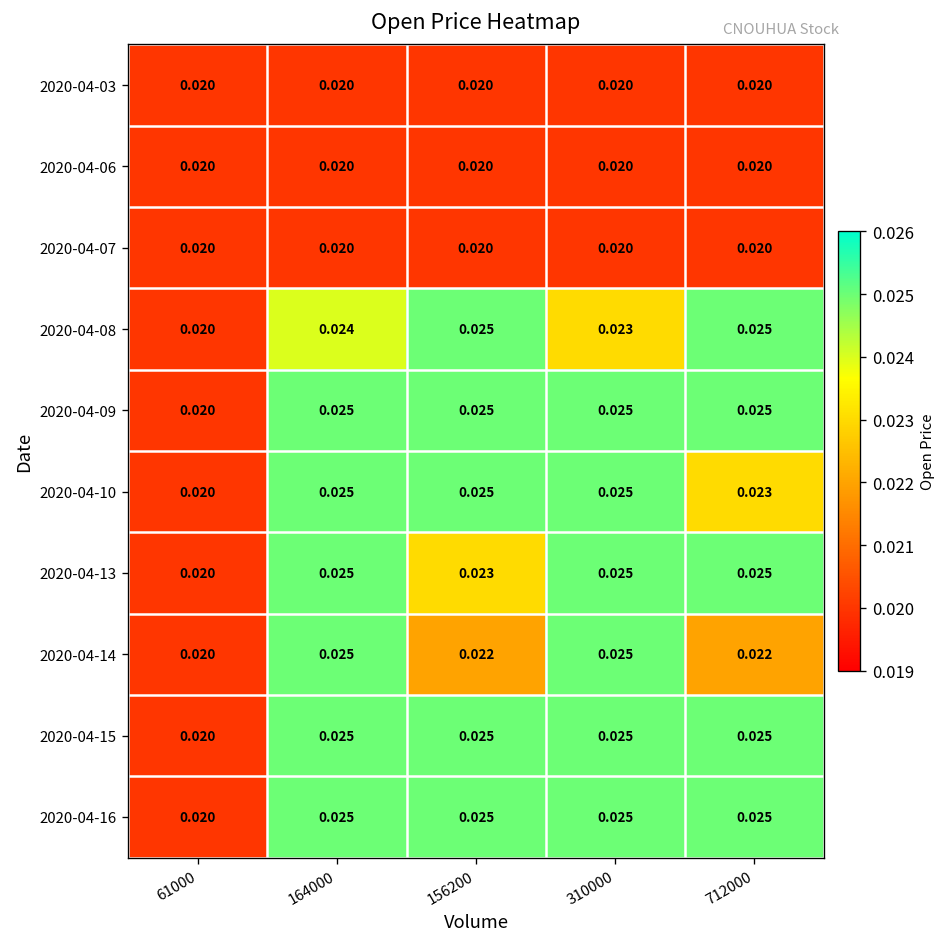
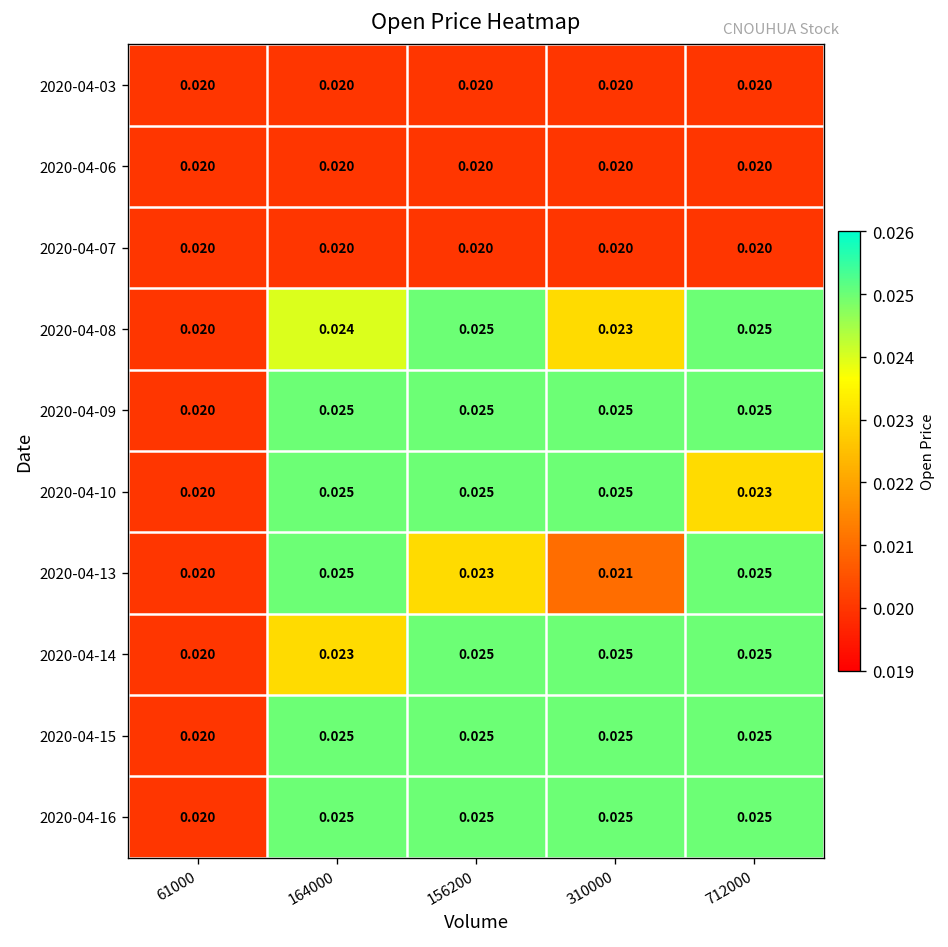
2020-04-13, 310000: 0.025 -> 0.021
2020-04-14, 164000: 0.025 -> 0.023
2020-04-14, 156200: 0.022 -> 0.025
2020-04-14, 712000: 0.022 -> 0.025
